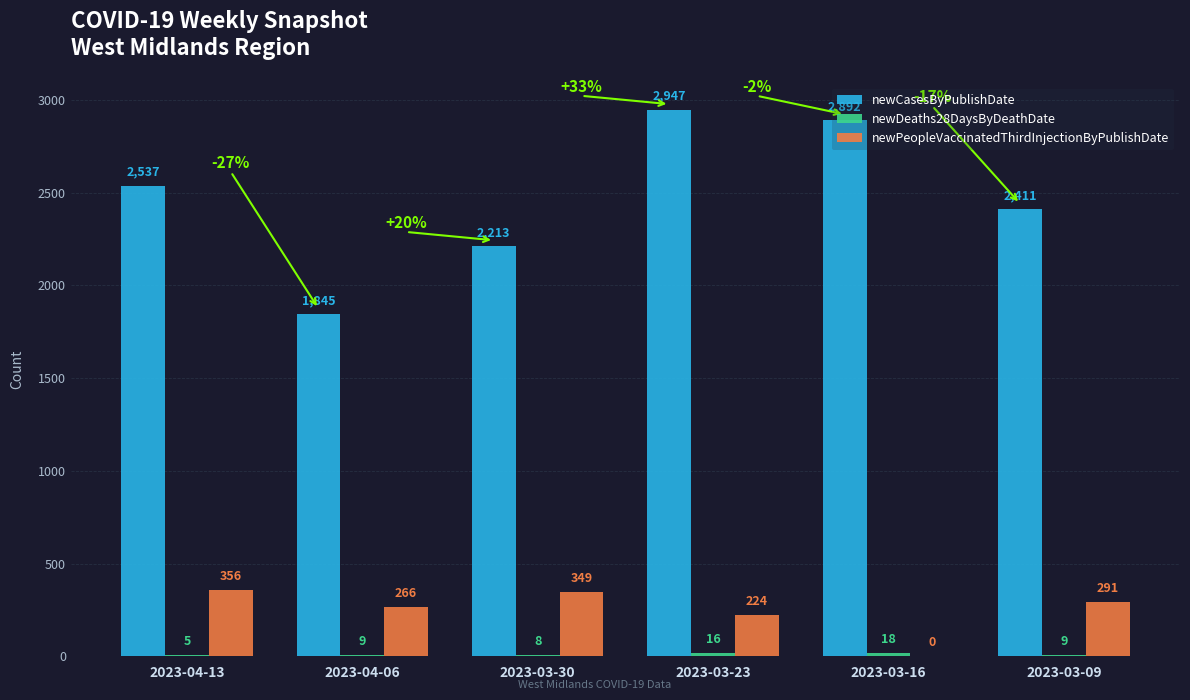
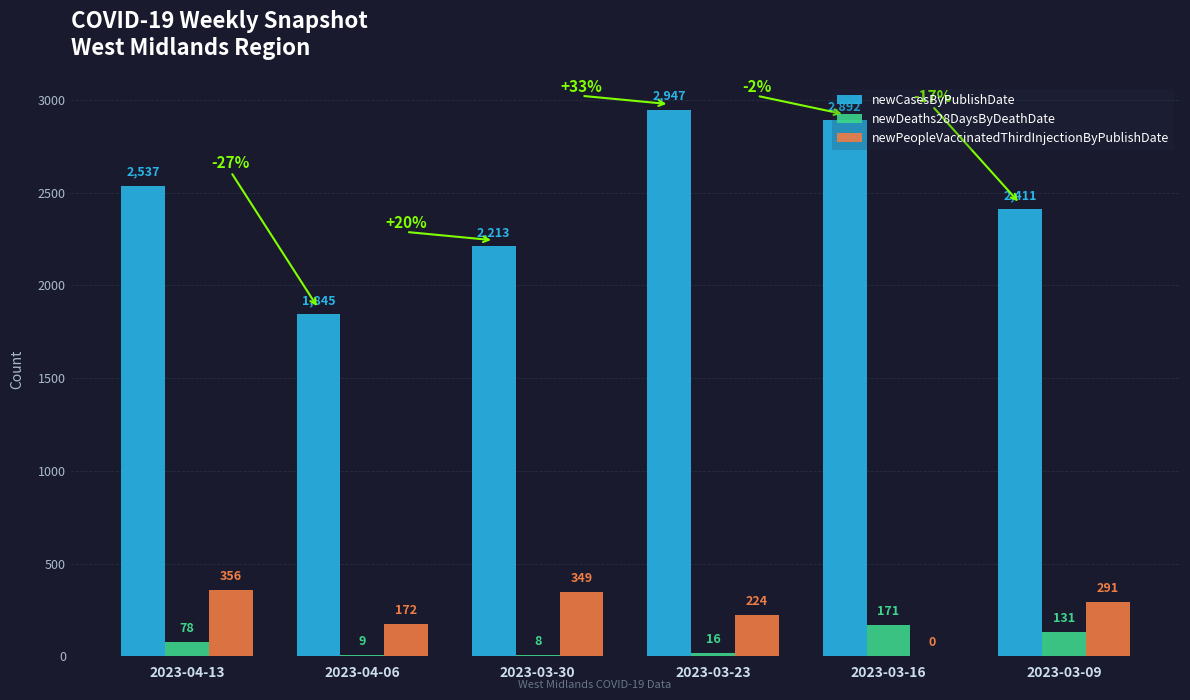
newDeaths28DaysByDeathDate, 2023-04-13: 5 -> 78
newPeopleVaccinatedThirdInjectionByPublishDate, 2023-04-06: 266 -> 172
newDeaths28DaysByDeathDate, 2023-03-16: 18 -> 171
newDeaths28DaysByDeathDate, 2023-03-09: 9 -> 131
